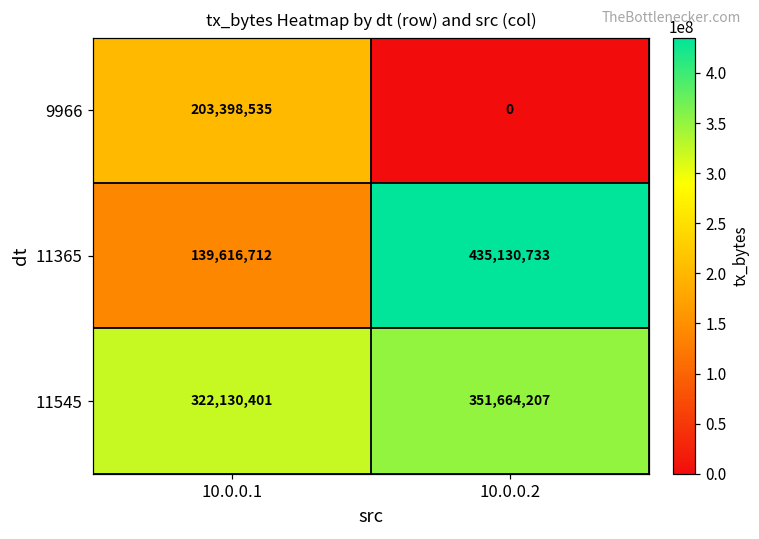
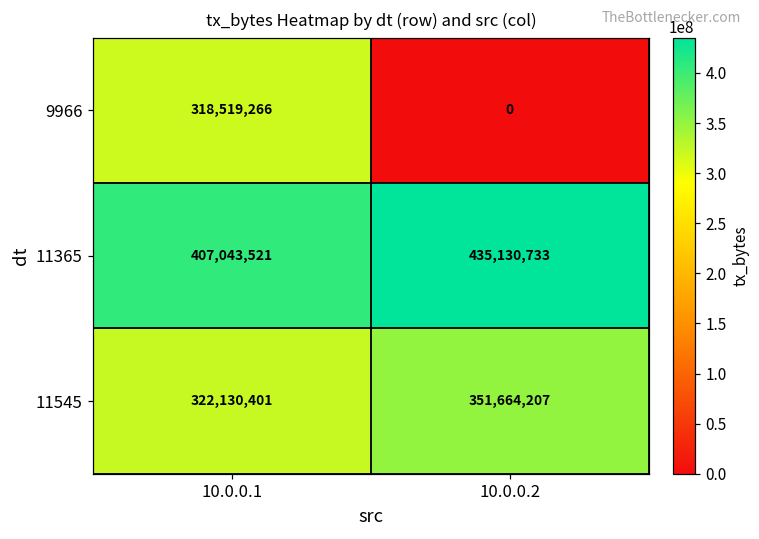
9966, 10.0.0.1: 203,398,535 -> 318,519,266
11365, 10.0.0.1: 139,616,712 -> 407,043,521
